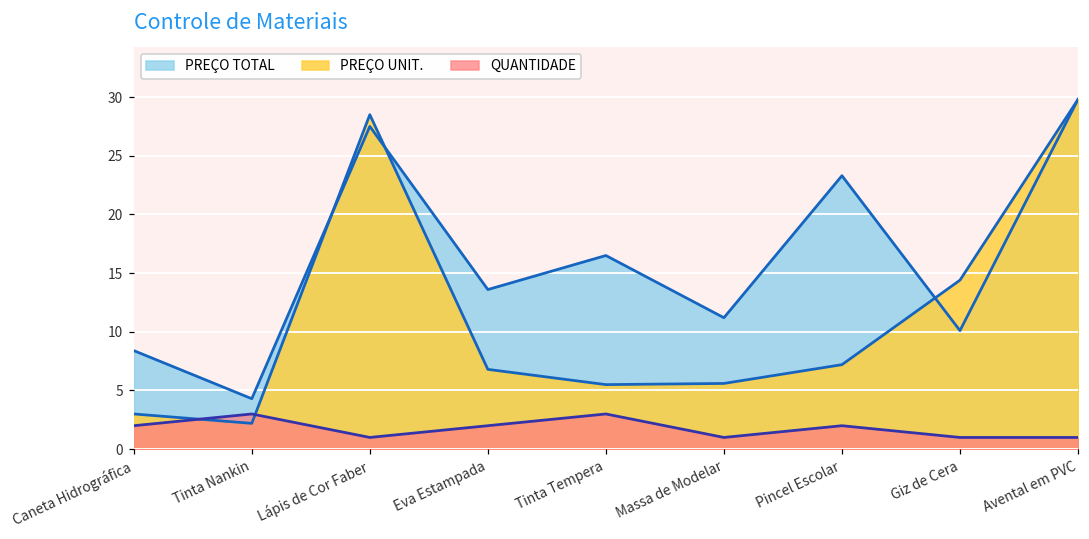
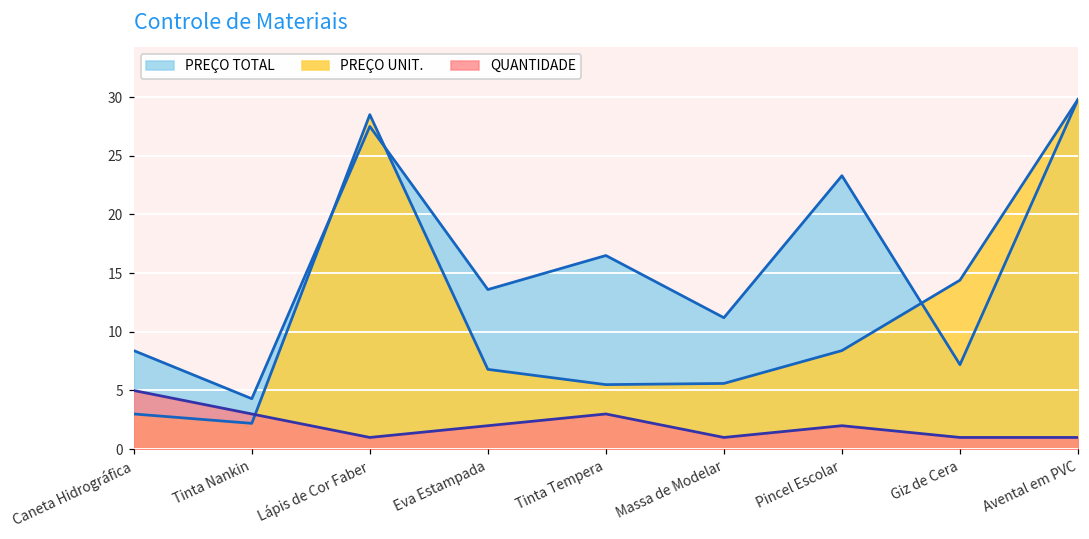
QUANTIDADE, Caneta Hidrográfica: 2 -> 5
PREÇO UNIT., Pincel Escolar: 7.2 -> 8.4
PREÇO TOTAL, Giz de Cera: 10.1 -> 7.2
